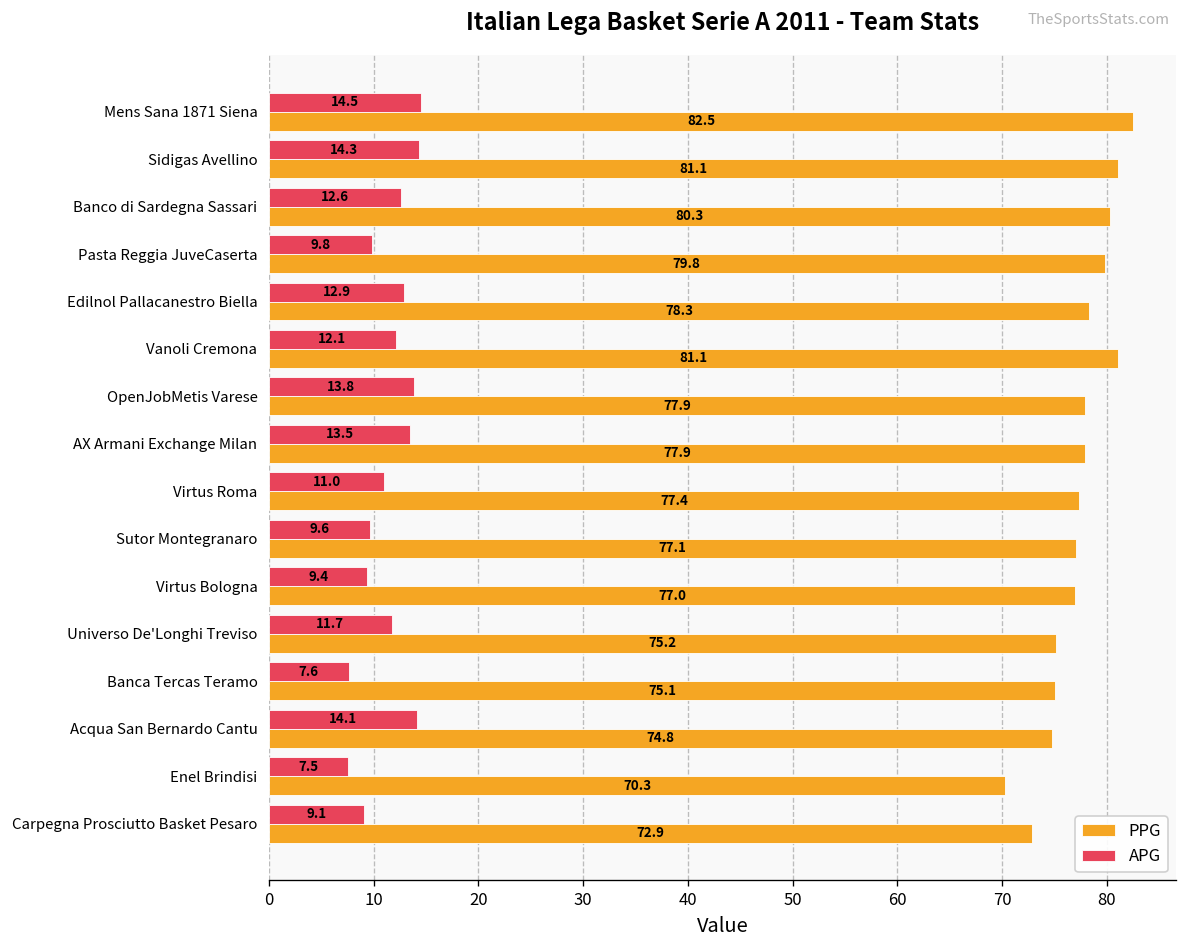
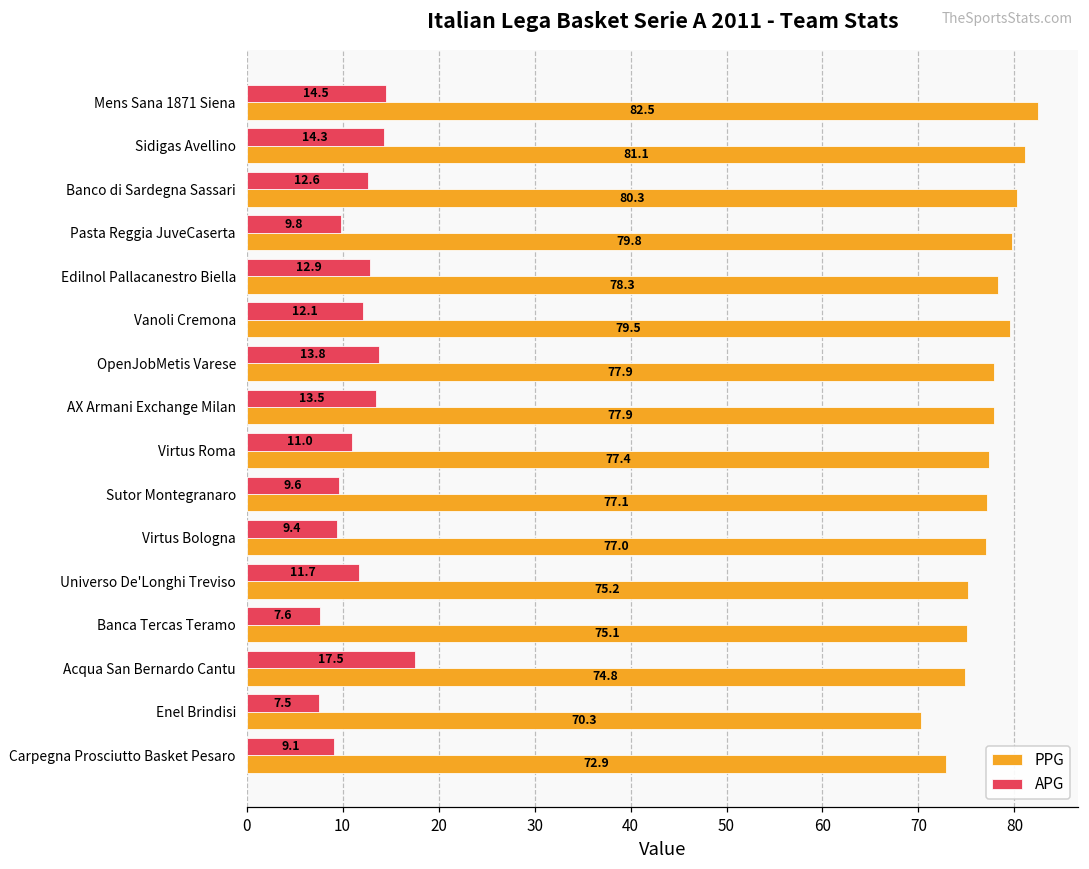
PPG, Vanoli Cremona: 81.1 -> 79.5
APG, Acqua San Bernardo Cantu: 14.1 -> 17.5
